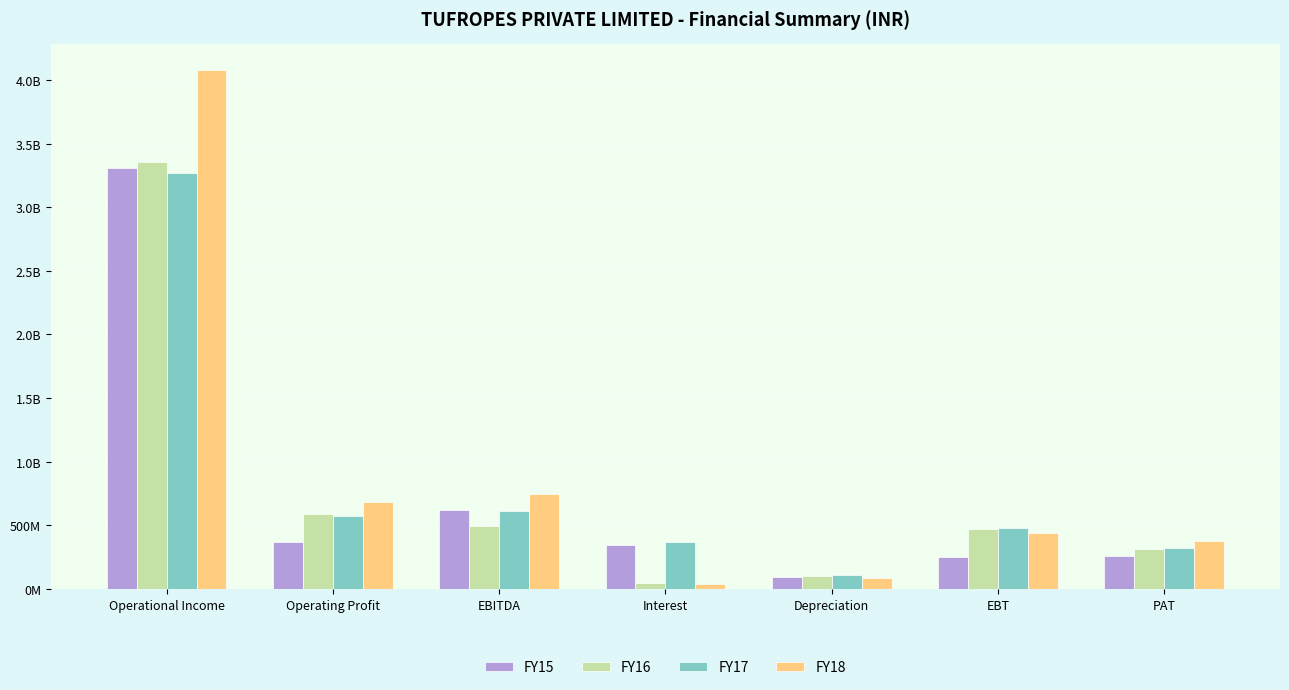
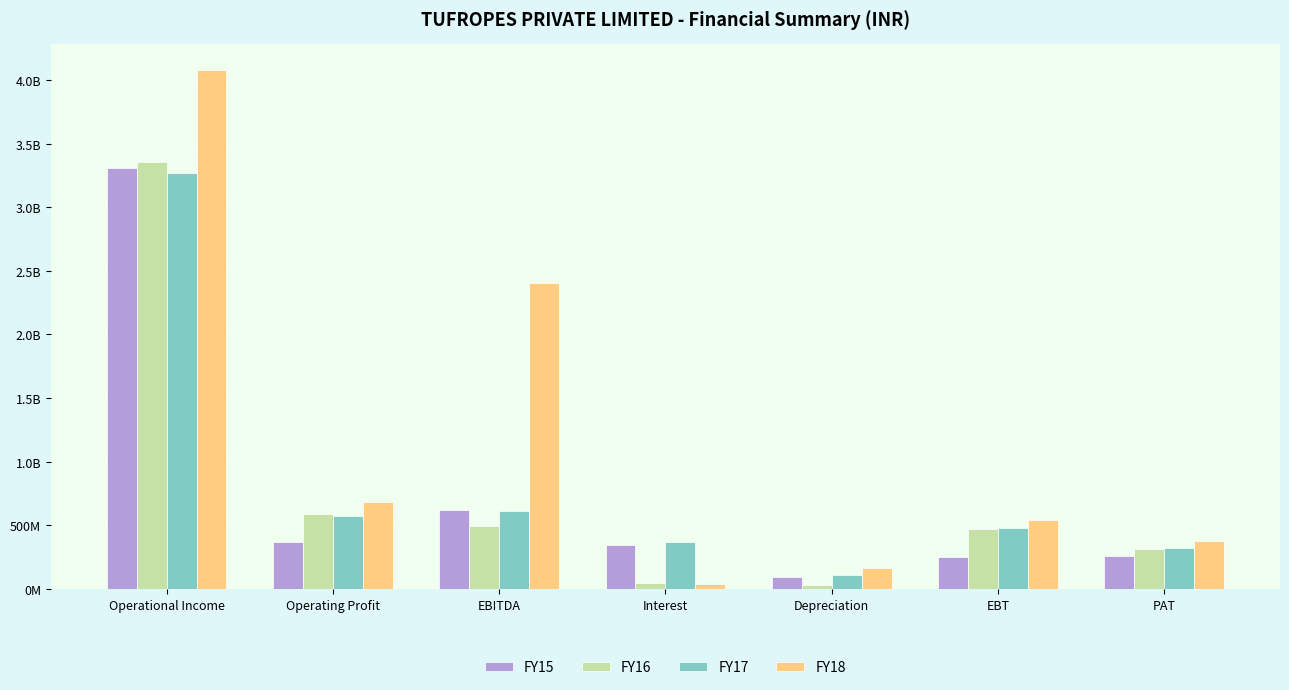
FY18, EBITDA: 750000000 -> 2400000000
FY16, Depreciation: 100000000 -> 30000000
FY18, Depreciation: 80000000 -> 160000000
FY18, EBT: 440000000 -> 540000000
